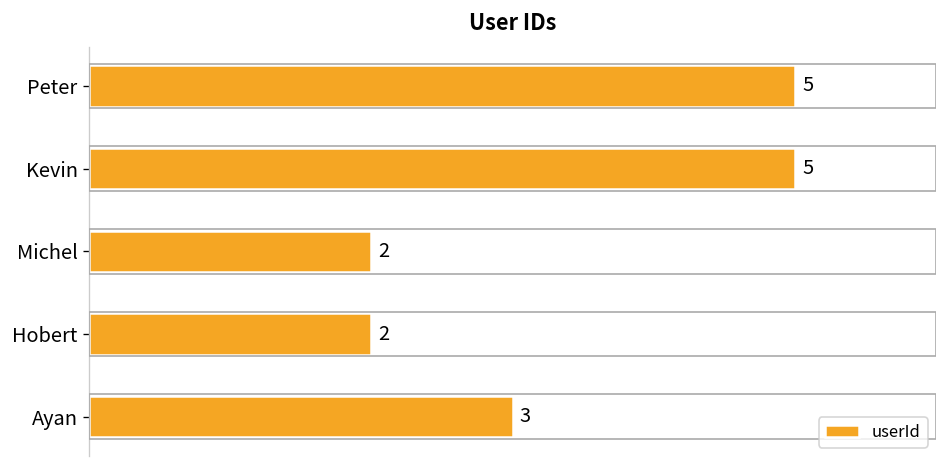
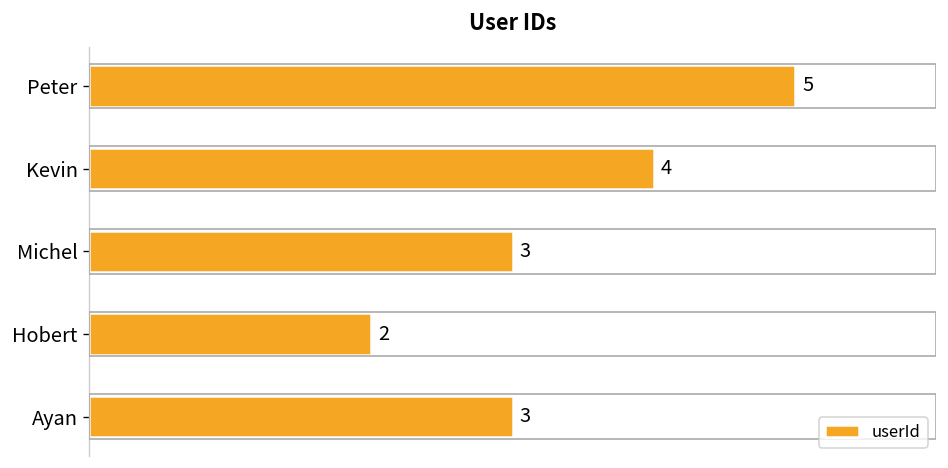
Kevin: 5 -> 4
Michel: 2 -> 3
